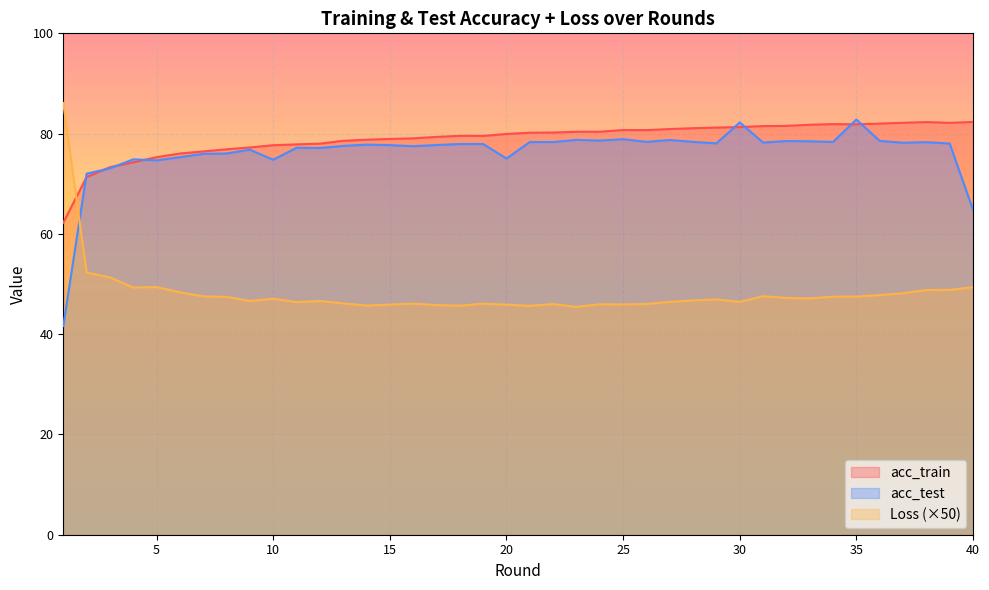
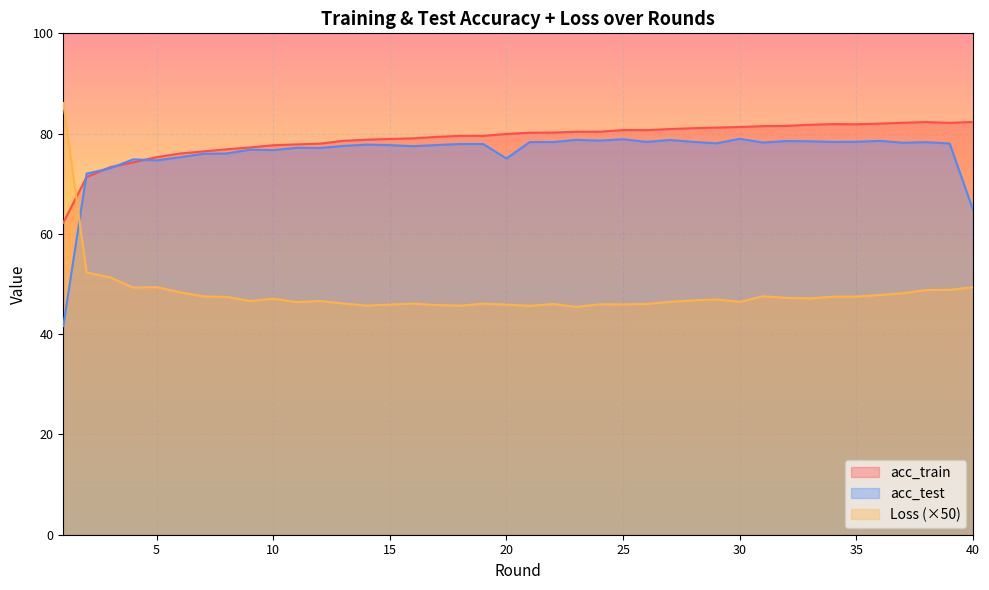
acc_test, 10: 75 -> 77
acc_test, 30: 82 -> 79
acc_test, 35: 83 -> 78
